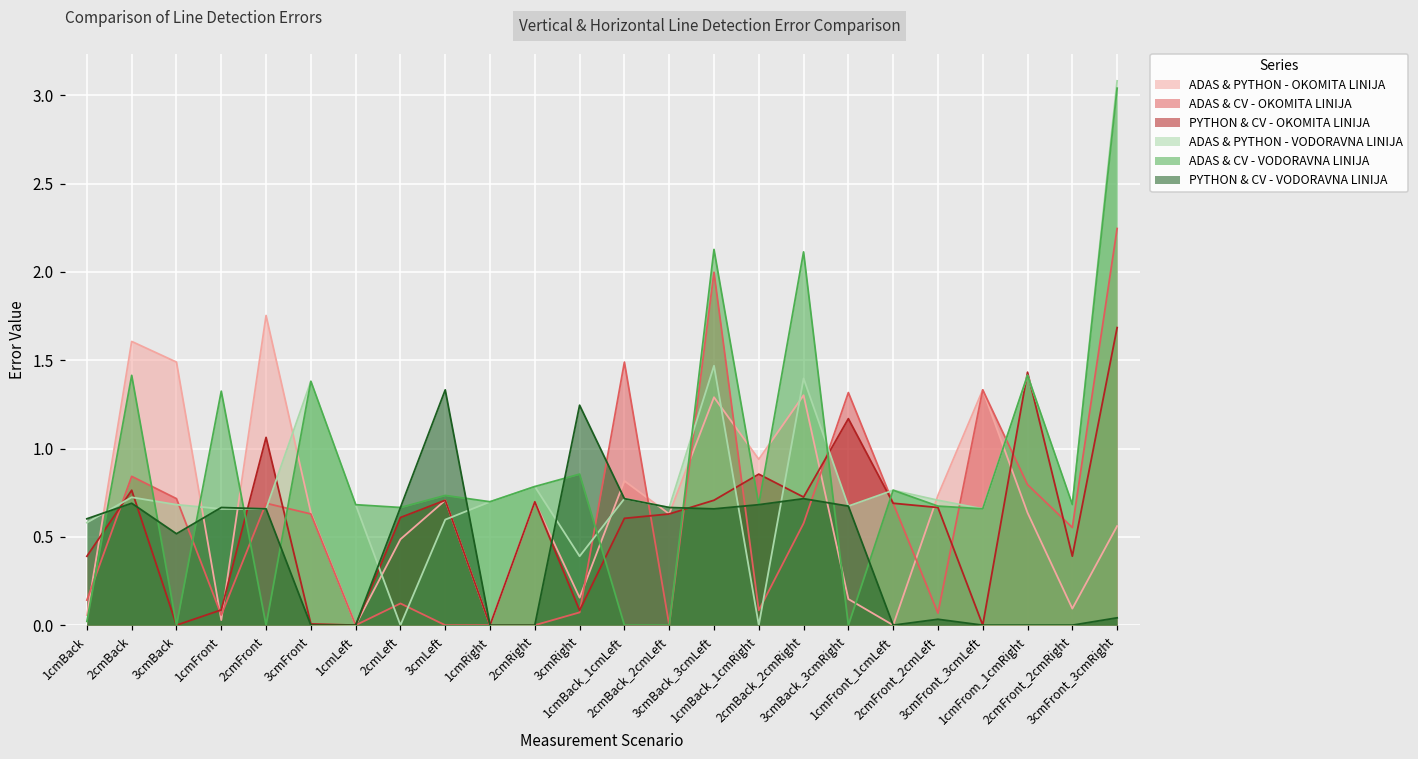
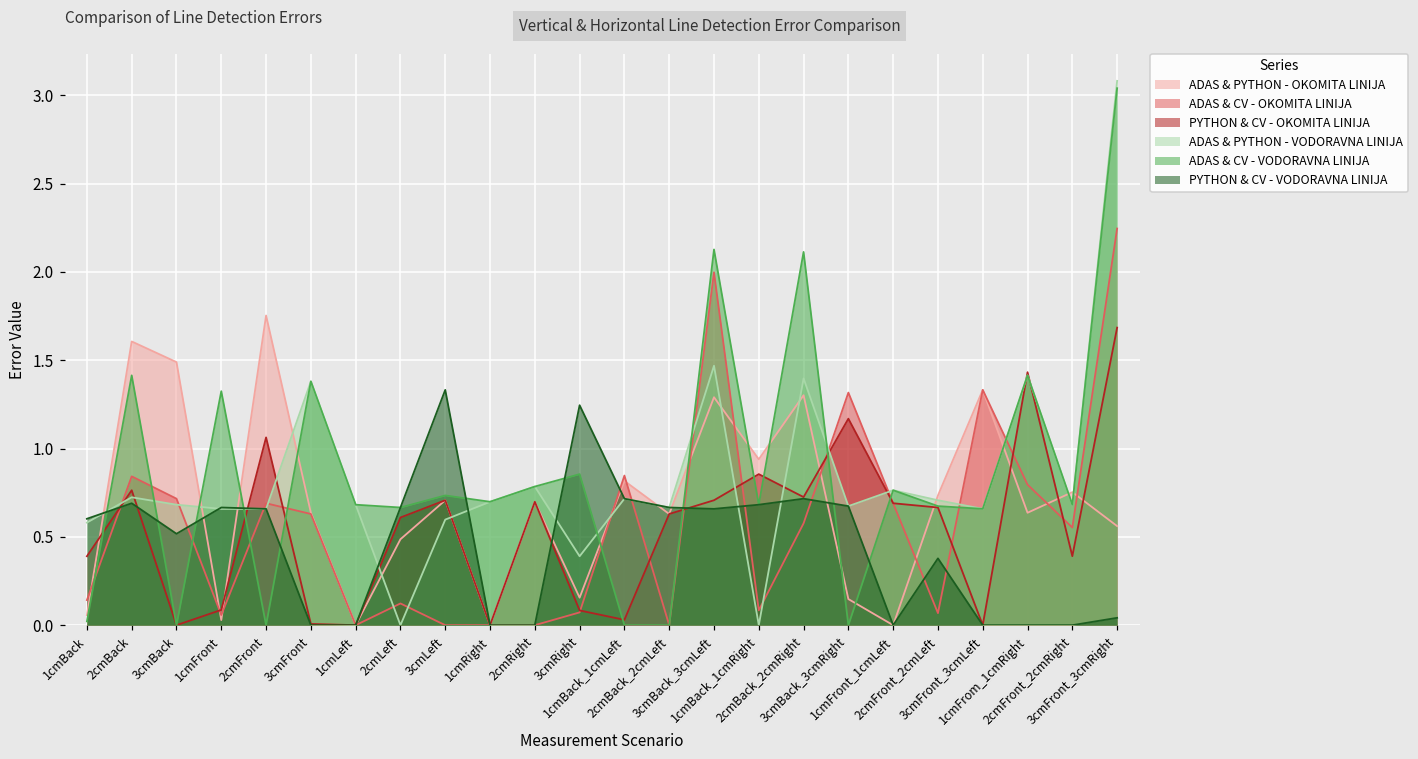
ADAS & CV - OKOMITA LINIJA, 1cmBack_1cmLeft: 1.49 -> 0.85
PYTHON & CV - OKOMITA LINIJA, 1cmBack_1cmLeft: 0.60 -> 0.03
PYTHON & CV - VODORAVNA LINIJA, 2cmFront_2cmLeft: 0.03 -> 0.38
ADAS & PYTHON - OKOMITA LINIJA, 2cmFront_2cmRight: 0.09 -> 0.75
